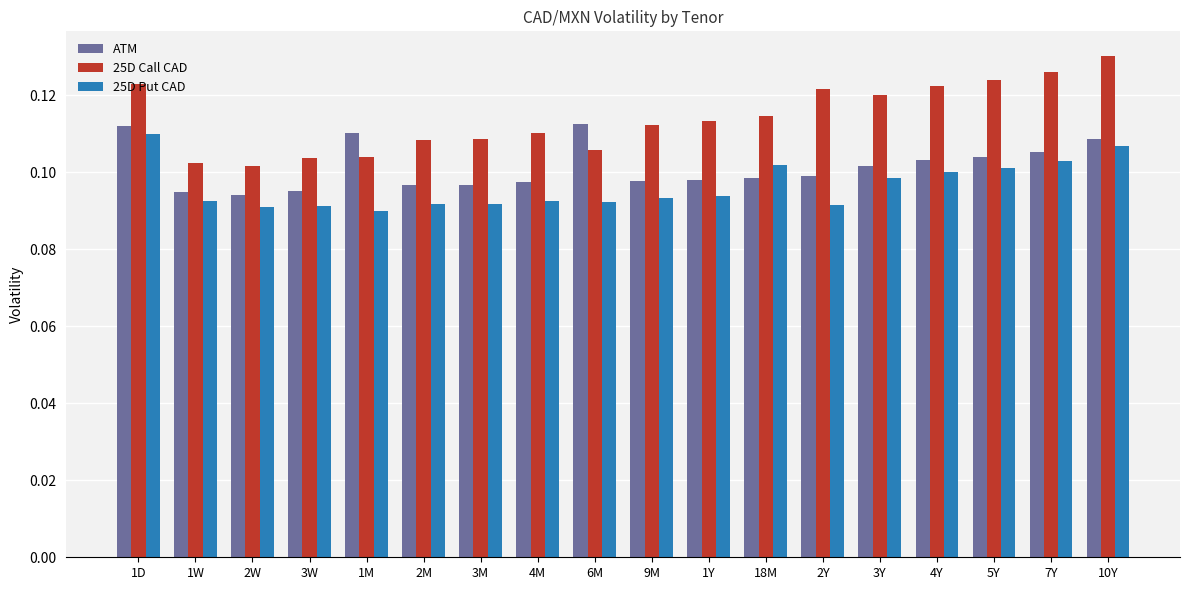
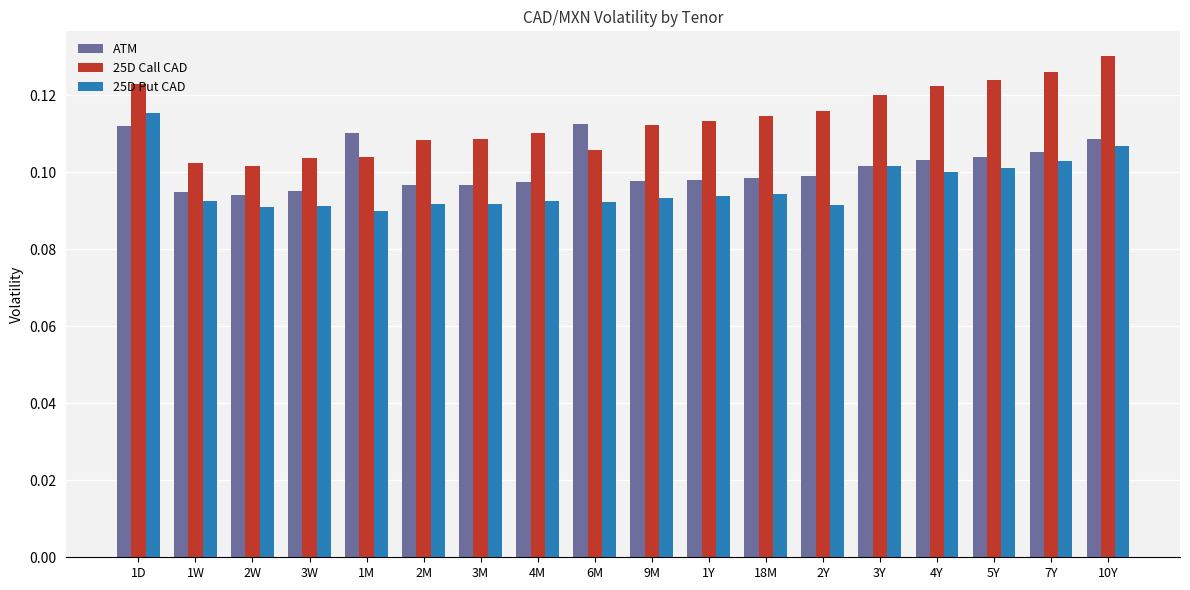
25D Put CAD, 1D: 0.110 -> 0.115
25D Put CAD, 18M: 0.102 -> 0.094
25D Call CAD, 2Y: 0.122 -> 0.116
25D Put CAD, 3Y: 0.098 -> 0.102
